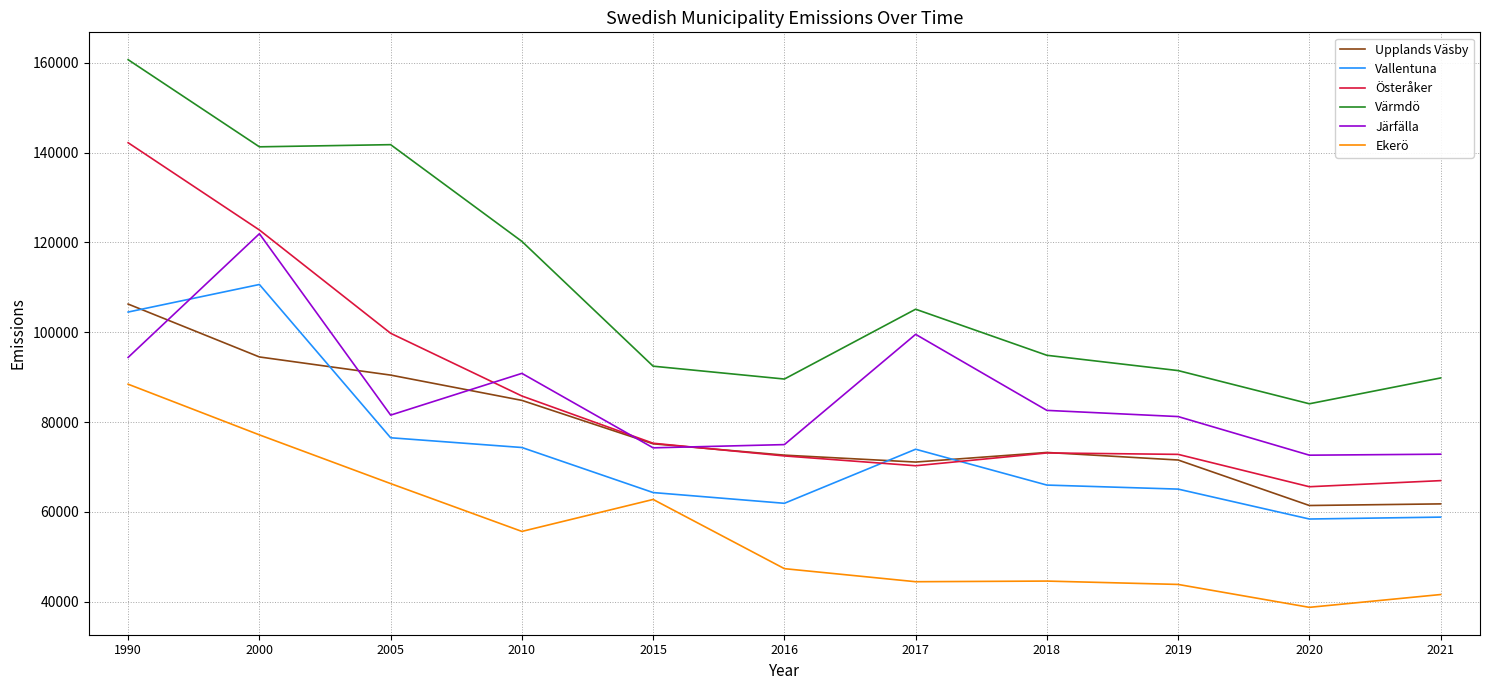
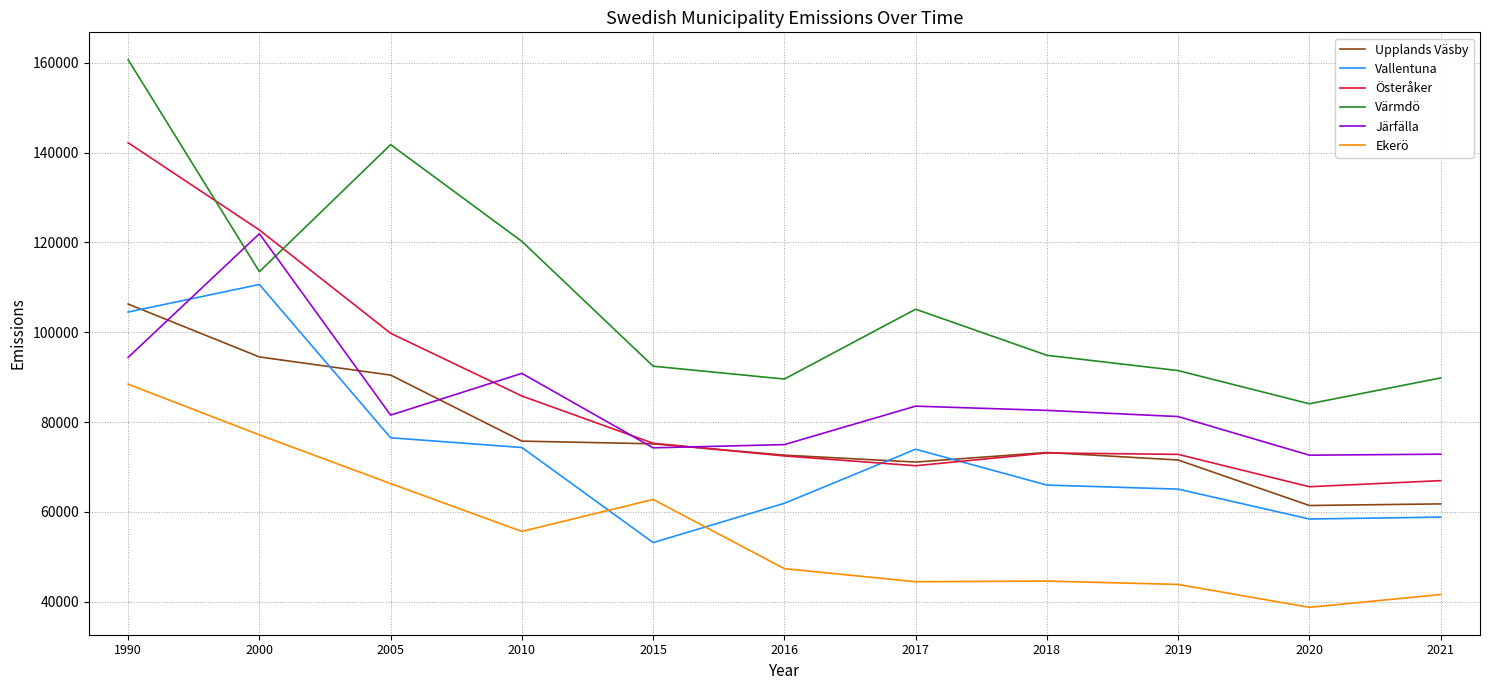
Värmdö, 2000: 141000 -> 113000
Upplands Väsby, 2010: 85000 -> 76000
Vallentuna, 2015: 64000 -> 53000
Järfälla, 2017: 100000 -> 84000
